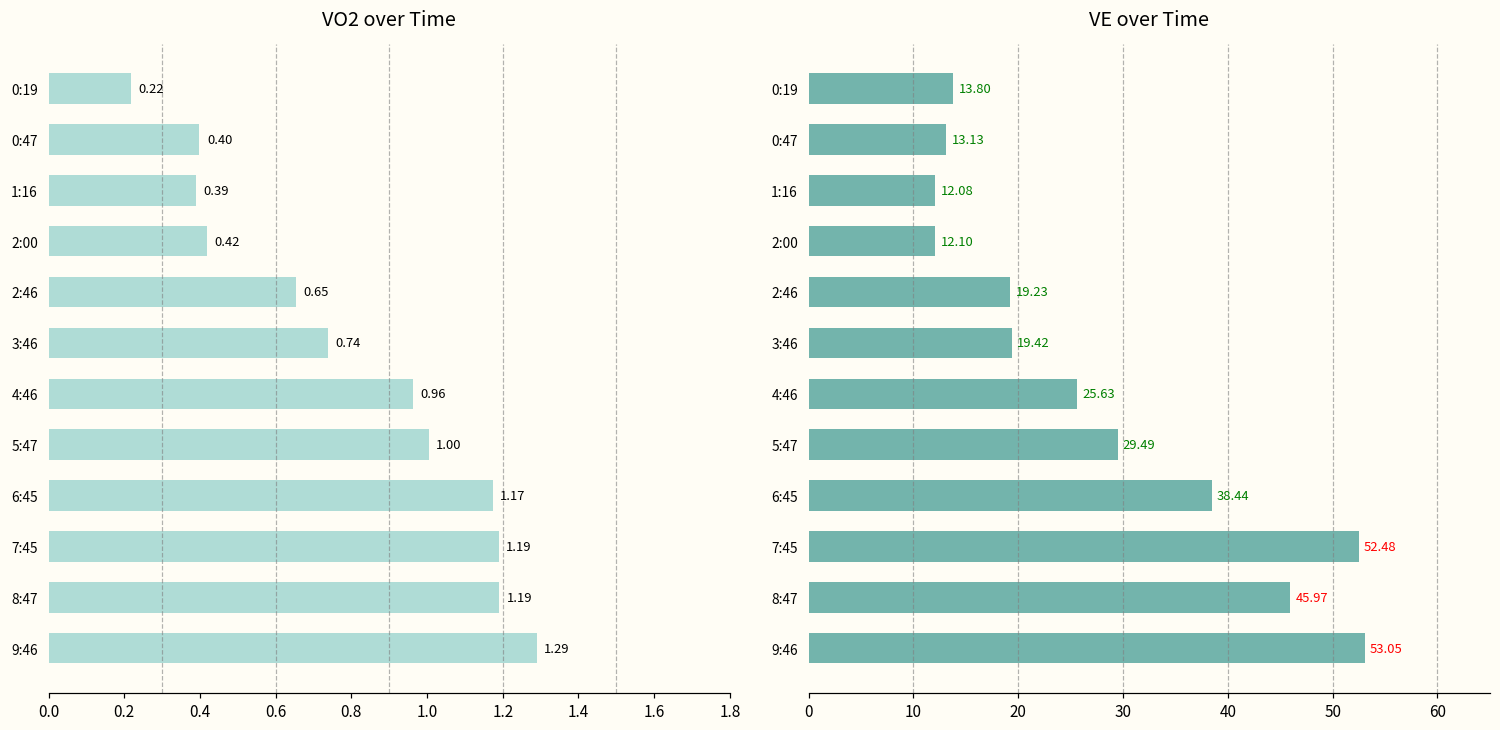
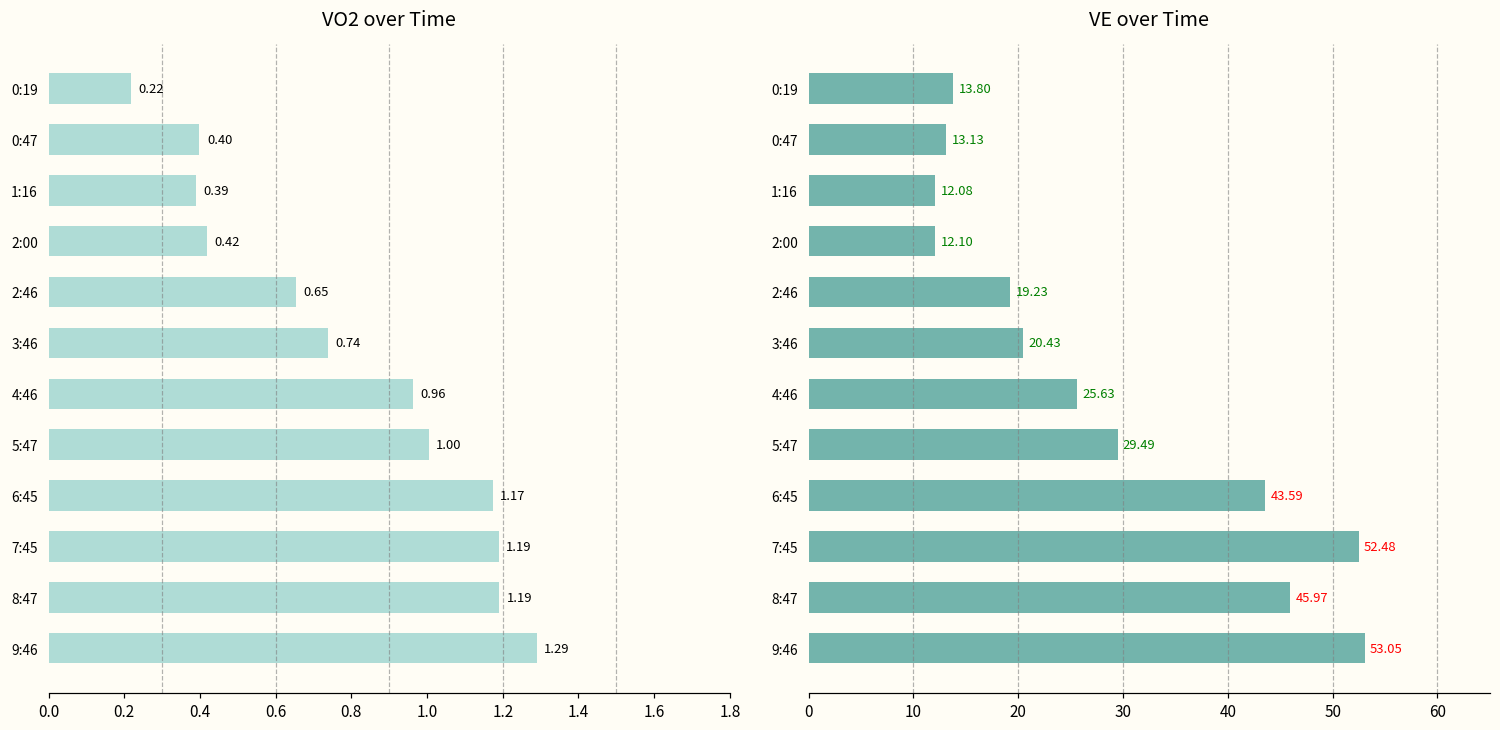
VE over Time, 3:46: 19.42 -> 20.43
VE over Time, 6:45: 38.44 -> 43.59
